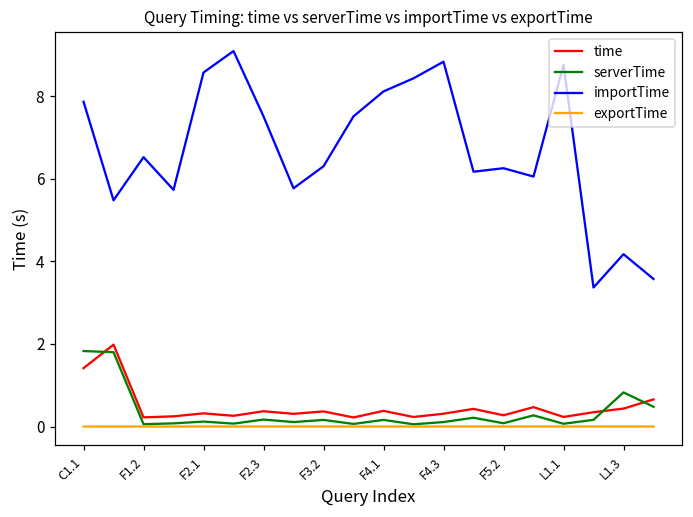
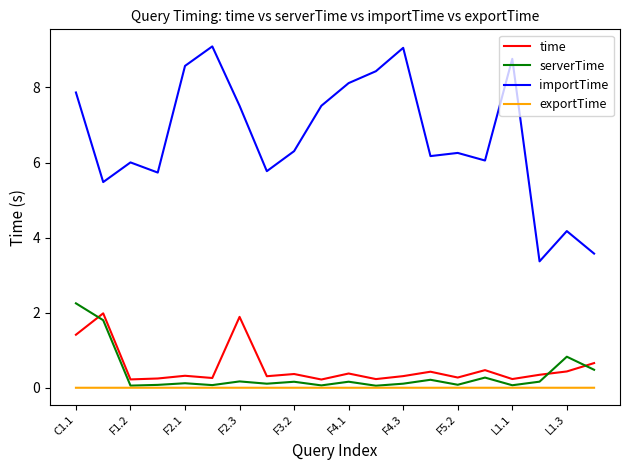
serverTime, C1.1: 1.8 -> 2.2
importTime, F1.2: 6.5 -> 6.0
time, F2.3: 0.4 -> 1.9
importTime, F4.3: 8.8 -> 9.1
